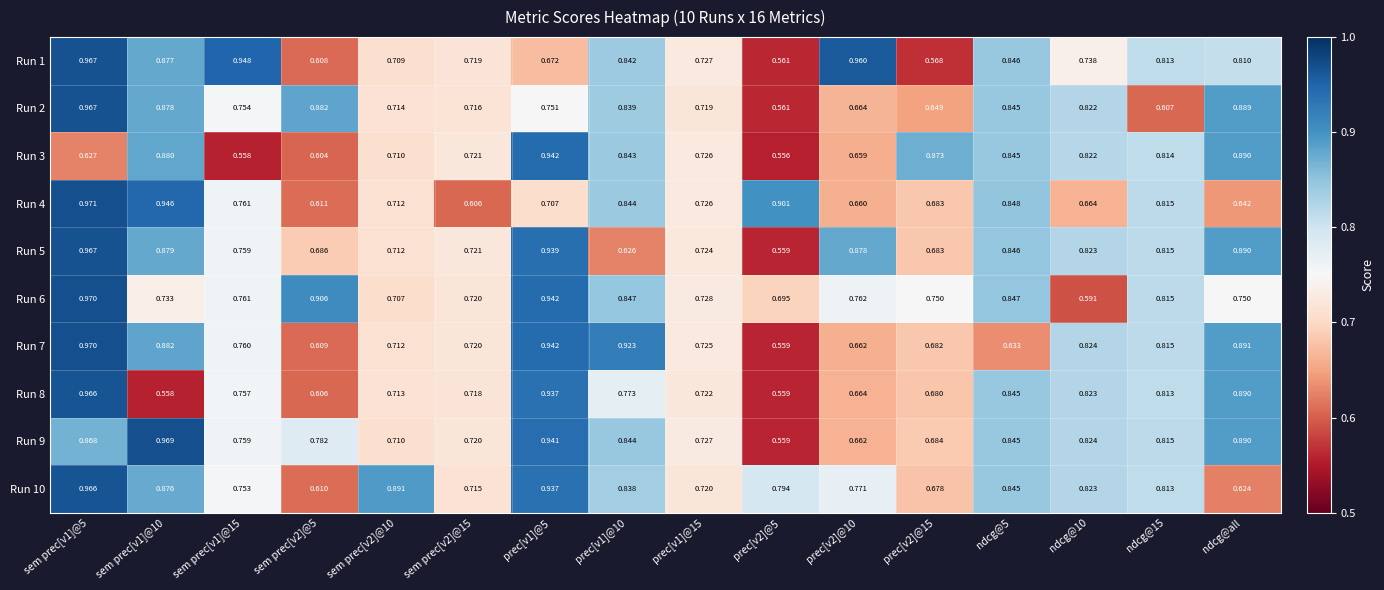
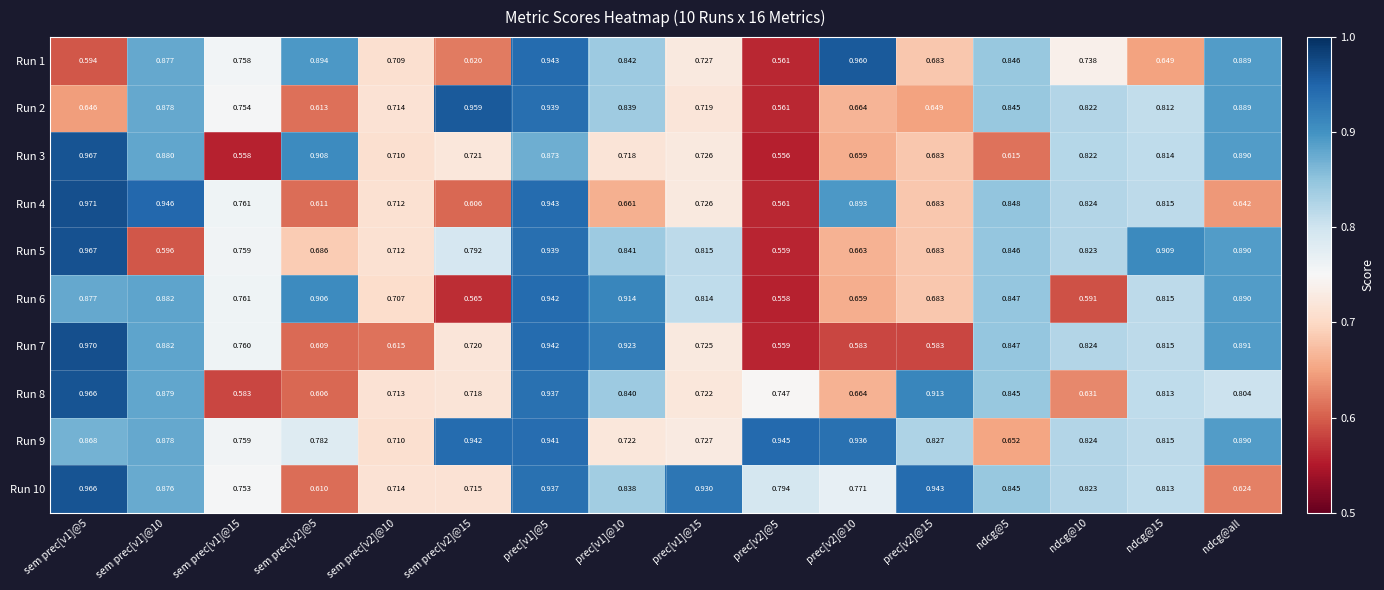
Run 1, sem prec[v1]@5: 0.967 -> 0.594
Run 1, sem prec[v1]@15: 0.948 -> 0.758
Run 1, sem prec[v2]@5: 0.608 -> 0.894
Run 1, sem prec[v2]@15: 0.719 -> 0.620
Run 1, prec[v1]@5: 0.672 -> 0.943
Run 1, prec[v2]@15: 0.568 -> 0.683
Run 1, ndcg@15: 0.813 -> 0.649
Run 1, ndcg@all: 0.810 -> 0.889
Run 2, sem prec[v1]@5: 0.967 -> 0.646
Run 2, sem prec[v2]@5: 0.882 -> 0.613
Run 2, sem prec[v2]@15: 0.716 -> 0.959
Run 2, prec[v1]@5: 0.751 -> 0.939
Run 2, ndcg@15: 0.607 -> 0.812
Run 3, sem prec[v1]@5: 0.627 -> 0.967
Run 3, sem prec[v2]@5: 0.604 -> 0.908
Run 3, prec[v1]@5: 0.942 -> 0.873
Run 3, prec[v1]@10: 0.843 -> 0.718
Run 3, prec[v2]@15: 0.873 -> 0.683
Run 3, ndcg@5: 0.845 -> 0.615
Run 4, prec[v1]@5: 0.707 -> 0.943
Run 4, prec[v1]@10: 0.844 -> 0.661
Run 4, prec[v2]@5: 0.901 -> 0.561
Run 4, prec[v2]@10: 0.660 -> 0.893
Run 4, ndcg@10: 0.664 -> 0.824
Run 5, sem prec[v1]@10: 0.879 -> 0.596
Run 5, sem prec[v2]@15: 0.721 -> 0.792
Run 5, prec[v1]@10: 0.626 -> 0.841
Run 5, prec[v1]@15: 0.724 -> 0.815
Run 5, prec[v2]@10: 0.878 -> 0.663
Run 5, ndcg@15: 0.815 -> 0.909
Run 6, sem prec[v1]@5: 0.970 -> 0.877
Run 6, sem prec[v1]@10: 0.733 -> 0.882
Run 6, sem prec[v2]@15: 0.720 -> 0.565
Run 6, prec[v1]@10: 0.847 -> 0.914
Run 6, prec[v1]@15: 0.728 -> 0.814
Run 6, prec[v2]@5: 0.695 -> 0.558
Run 6, prec[v2]@10: 0.762 -> 0.659
Run 6, prec[v2]@15: 0.750 -> 0.683
Run 6, ndcg@all: 0.750 -> 0.890
Run 7, sem prec[v2]@10: 0.712 -> 0.615
Run 7, prec[v2]@10: 0.662 -> 0.583
Run 7, prec[v2]@15: 0.682 -> 0.583
Run 7, ndcg@5: 0.633 -> 0.847
Run 8, sem prec[v1]@10: 0.558 -> 0.879
Run 8, sem prec[v1]@15: 0.757 -> 0.583
Run 8, prec[v1]@10: 0.773 -> 0.840
Run 8, prec[v2]@5: 0.559 -> 0.747
Run 8, prec[v2]@15: 0.680 -> 0.913
Run 8, ndcg@10: 0.823 -> 0.631
Run 8, ndcg@all: 0.890 -> 0.804
Run 9, sem prec[v1]@10: 0.969 -> 0.878
Run 9, sem prec[v2]@15: 0.720 -> 0.942
Run 9, prec[v1]@10: 0.844 -> 0.722
Run 9, prec[v2]@5: 0.559 -> 0.945
Run 9, prec[v2]@10: 0.662 -> 0.936
Run 9, prec[v2]@15: 0.684 -> 0.827
Run 9, ndcg@5: 0.845 -> 0.652
Run 10, sem prec[v2]@10: 0.891 -> 0.714
Run 10, prec[v1]@15: 0.720 -> 0.930
Run 10, prec[v2]@15: 0.678 -> 0.943
